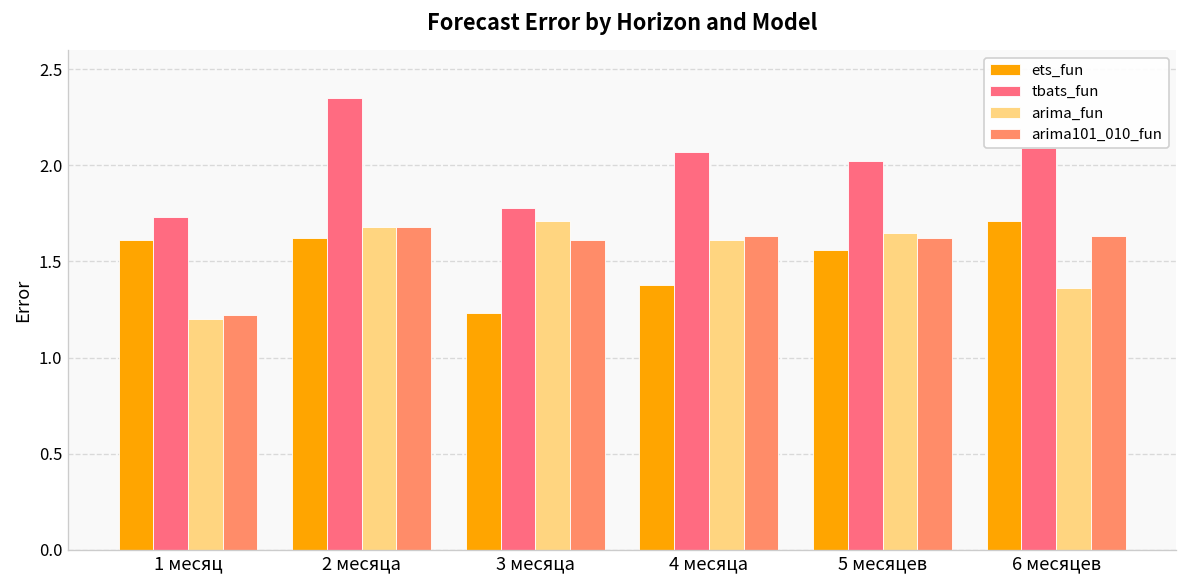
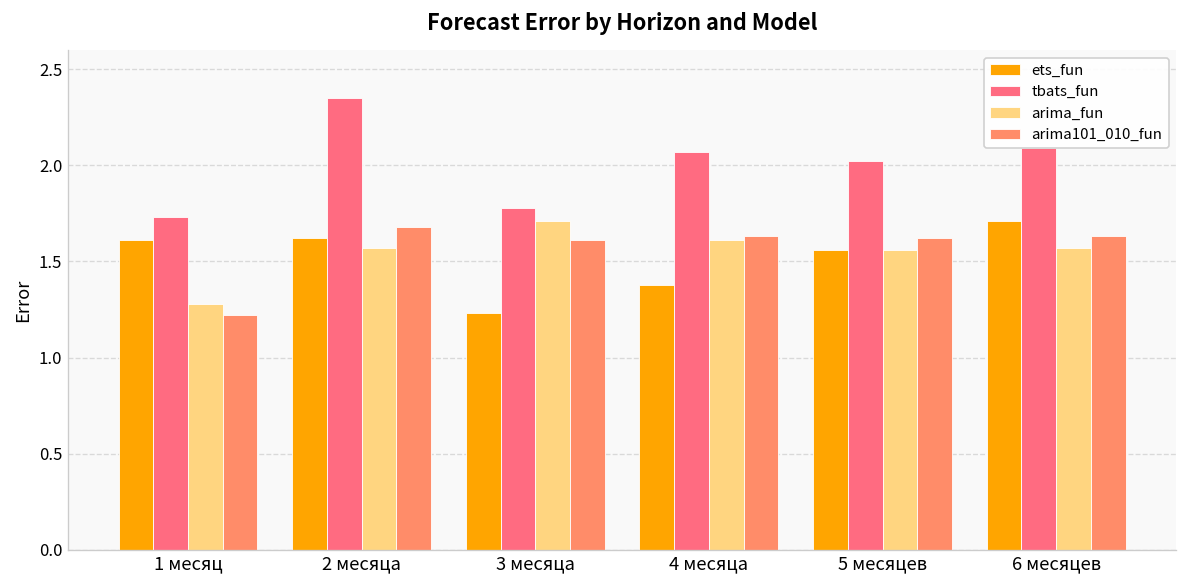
arima_fun, 1 месяц: 1.20 -> 1.28
arima_fun, 2 месяца: 1.68 -> 1.57
arima_fun, 5 месяцев: 1.65 -> 1.56
arima_fun, 6 месяцев: 1.36 -> 1.57
